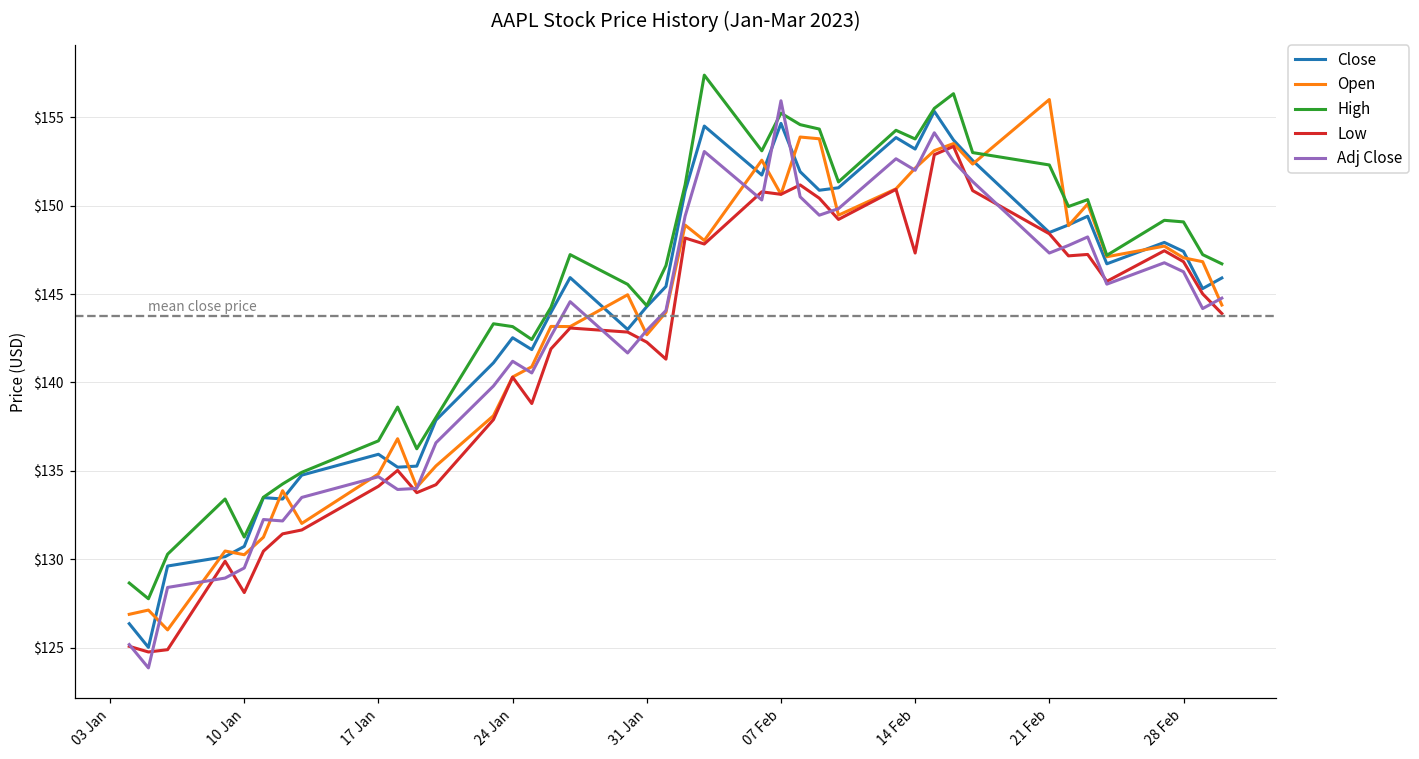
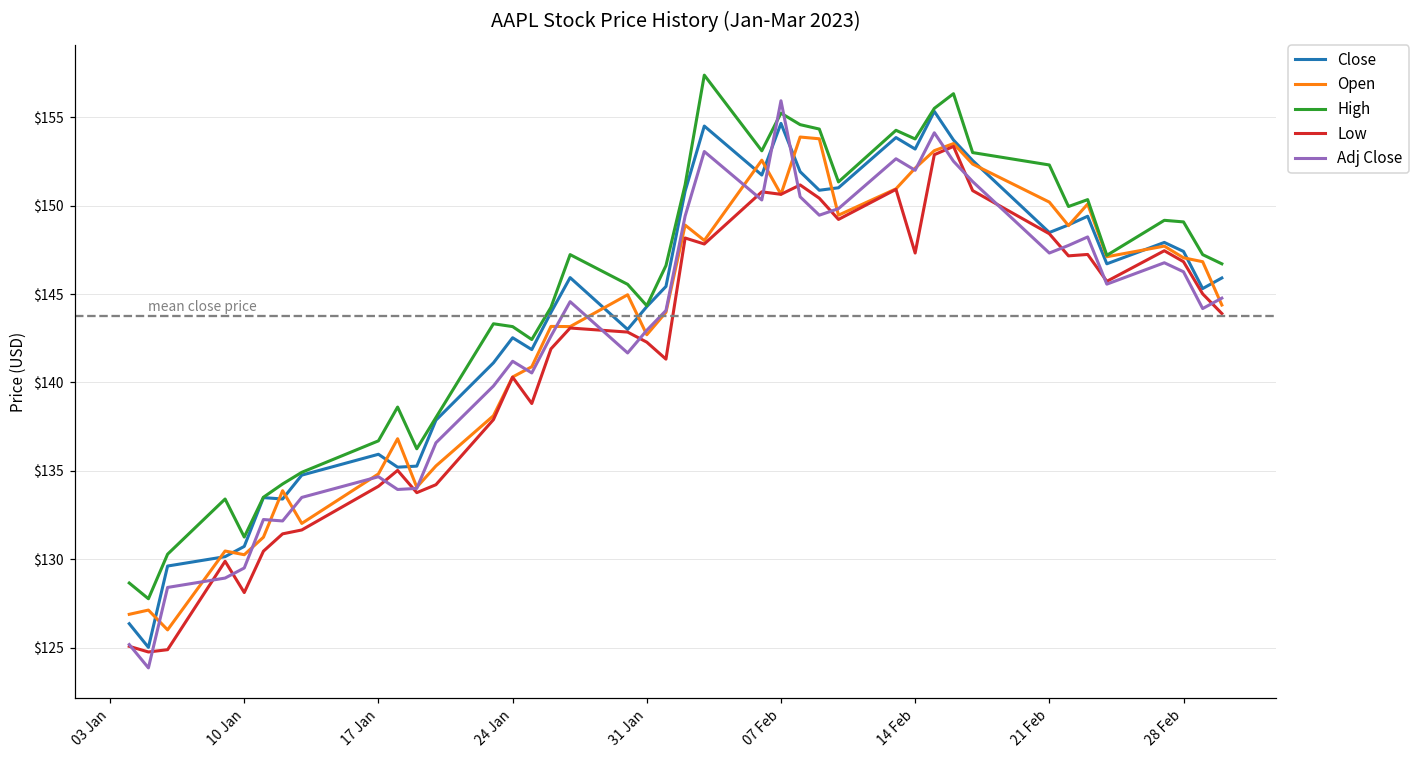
Open, 21 Feb: $156.0 -> $150.2
